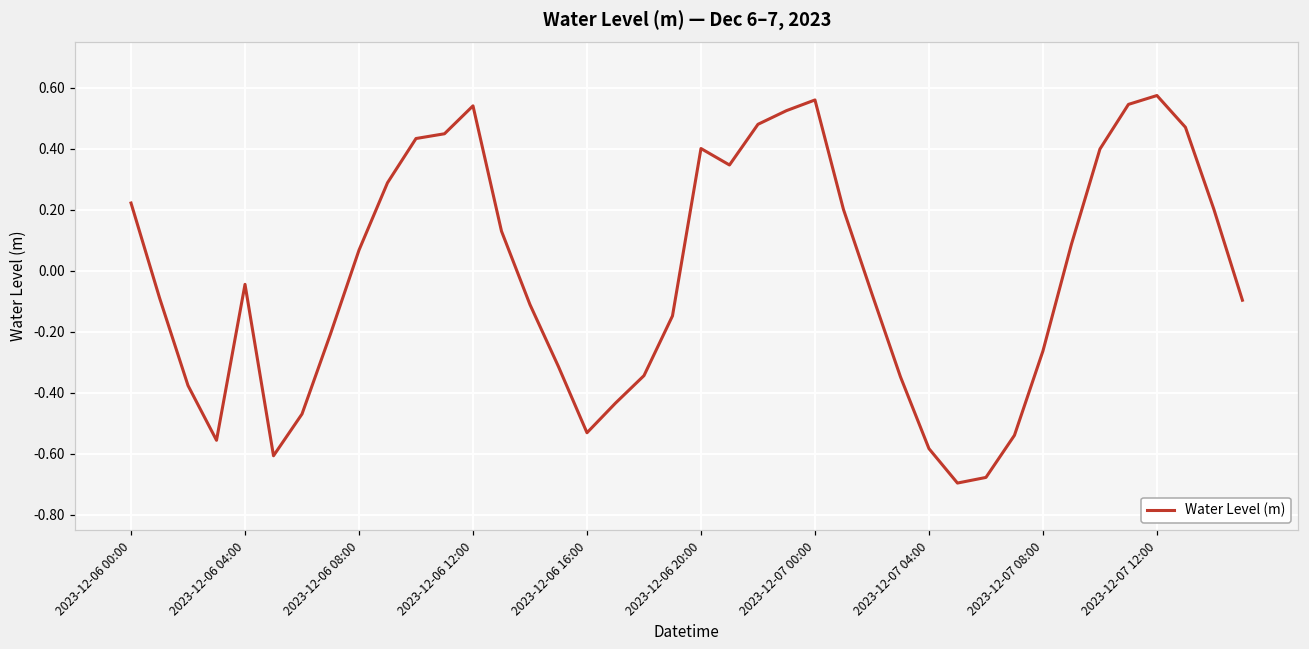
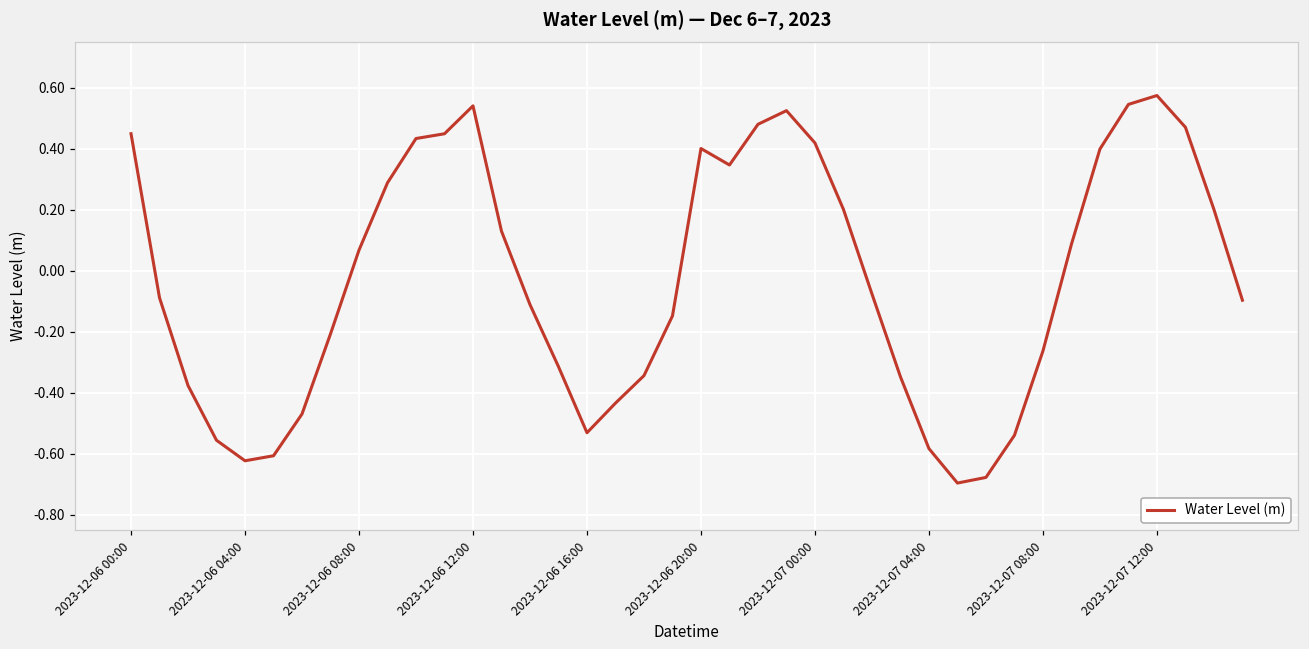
2023-12-06 00:00: 0.22 -> 0.45
2023-12-06 04:00: -0.04 -> -0.62
2023-12-07 00:00: 0.56 -> 0.42
